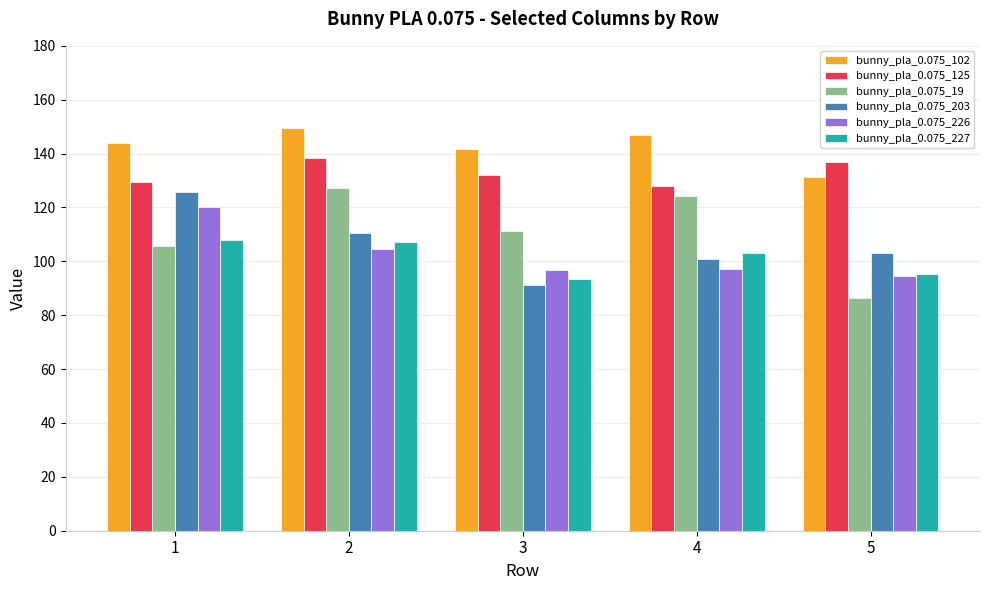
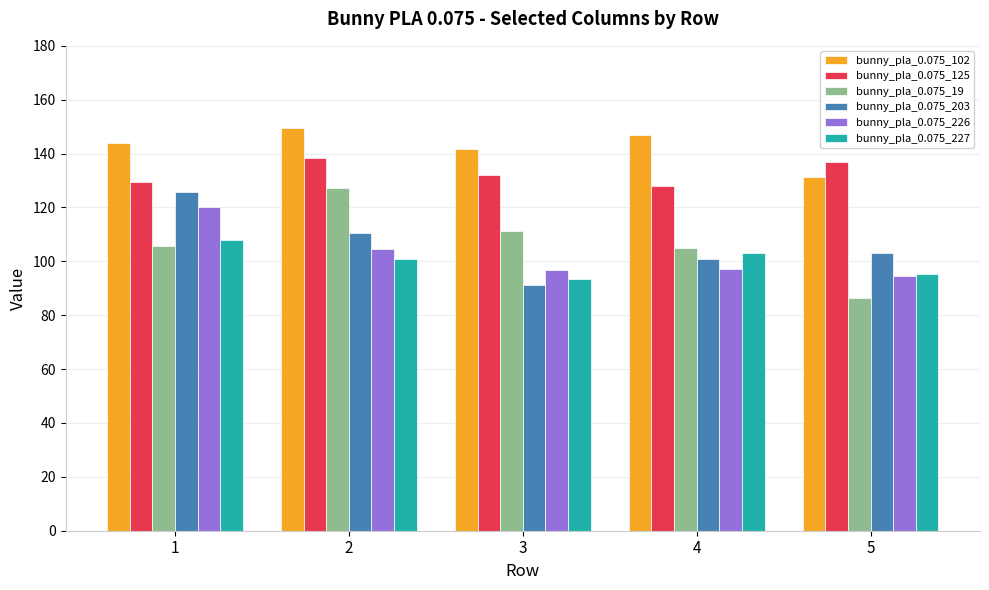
bunny_pla_0.075_227, 2: 107 -> 101
bunny_pla_0.075_19, 4: 124 -> 105
